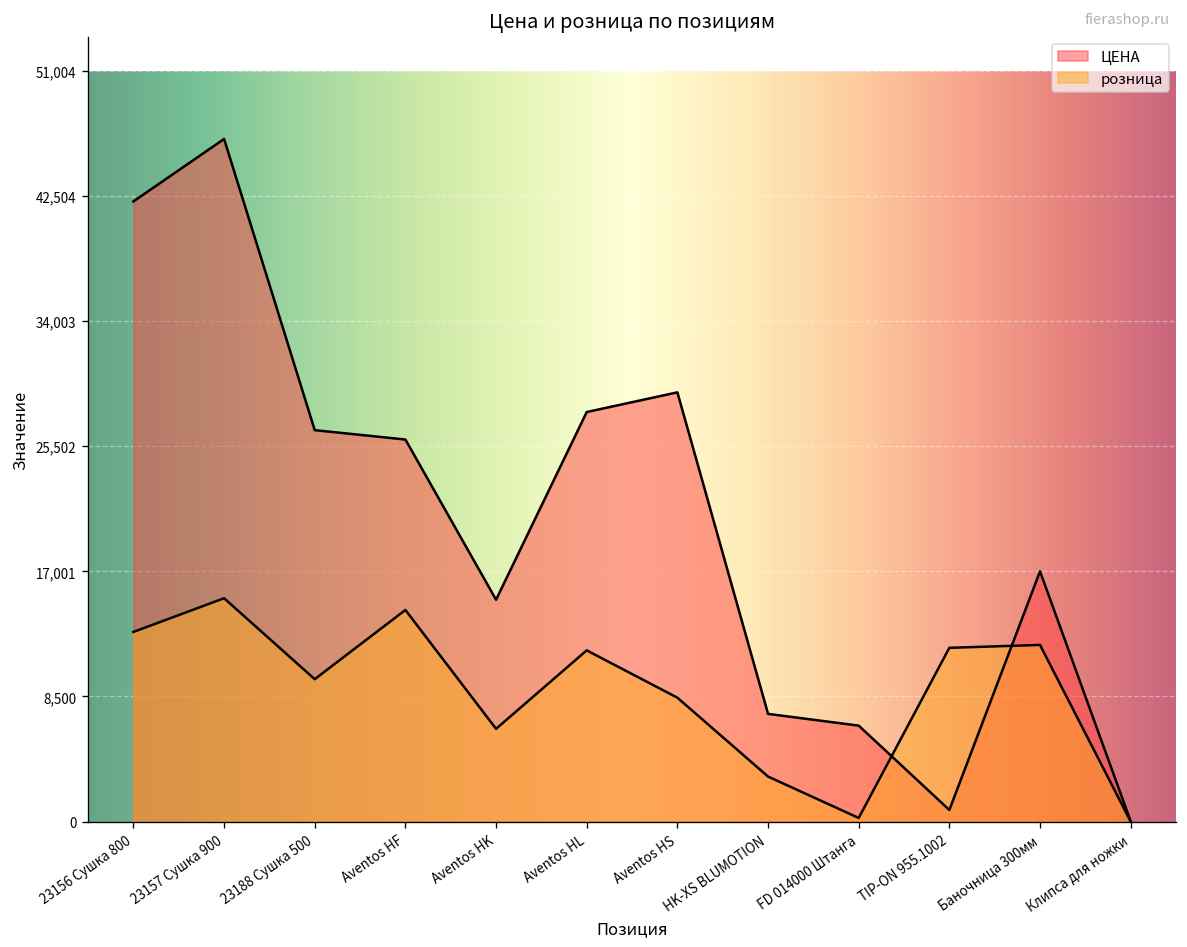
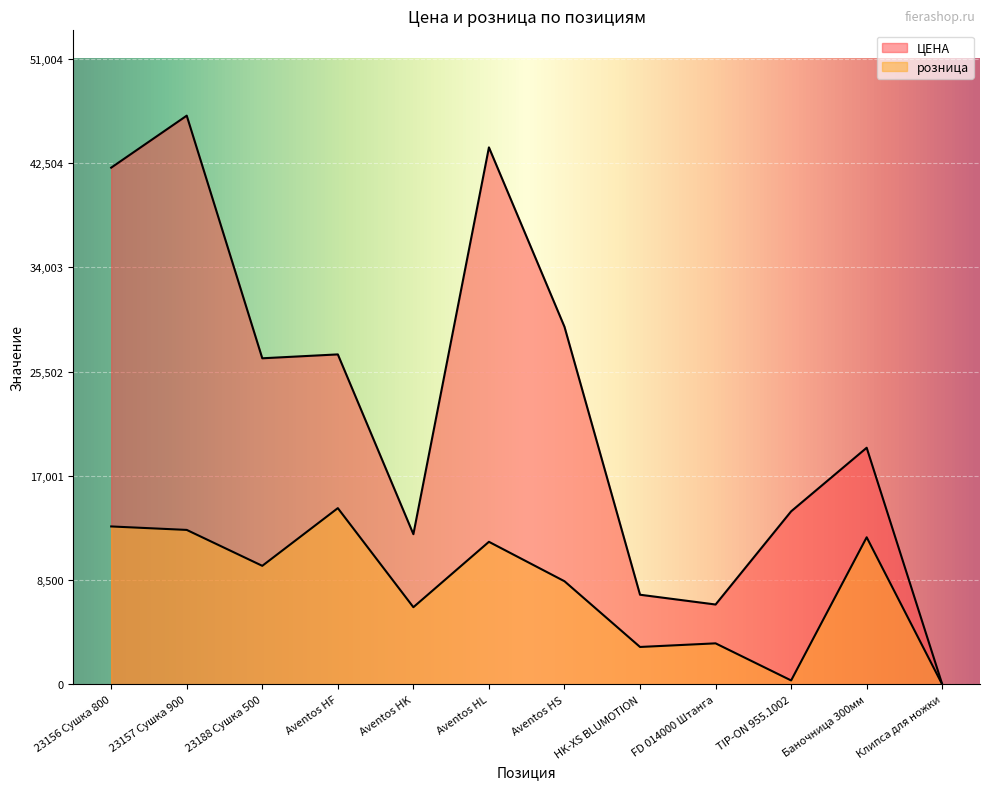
розница, 23157 Сушка 900: 15,200 -> 12,600
ЦЕНА, Aventos HF: 26,000 -> 26,900
ЦЕНА, Aventos HK: 15,100 -> 12,300
ЦЕНА, Aventos HL: 27,800 -> 43,800
розница, FD 014000 Штанга: 200 -> 3,400
ЦЕНА, TIP-ON 955.1002: 800 -> 14,100
розница, TIP-ON 955.1002: 11,800 -> 300
ЦЕНА, Баночница 300мм: 17,000 -> 19,300
